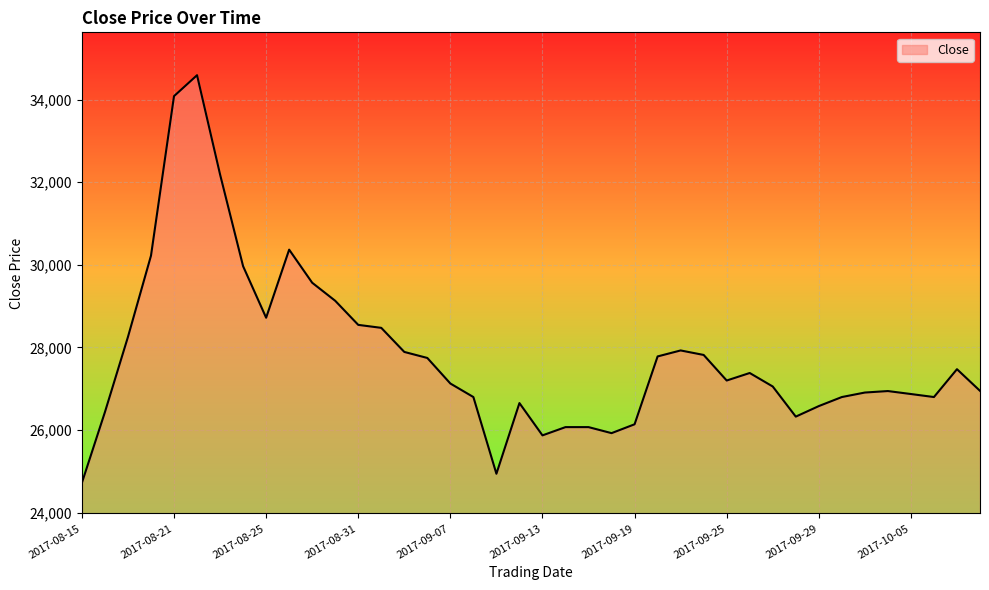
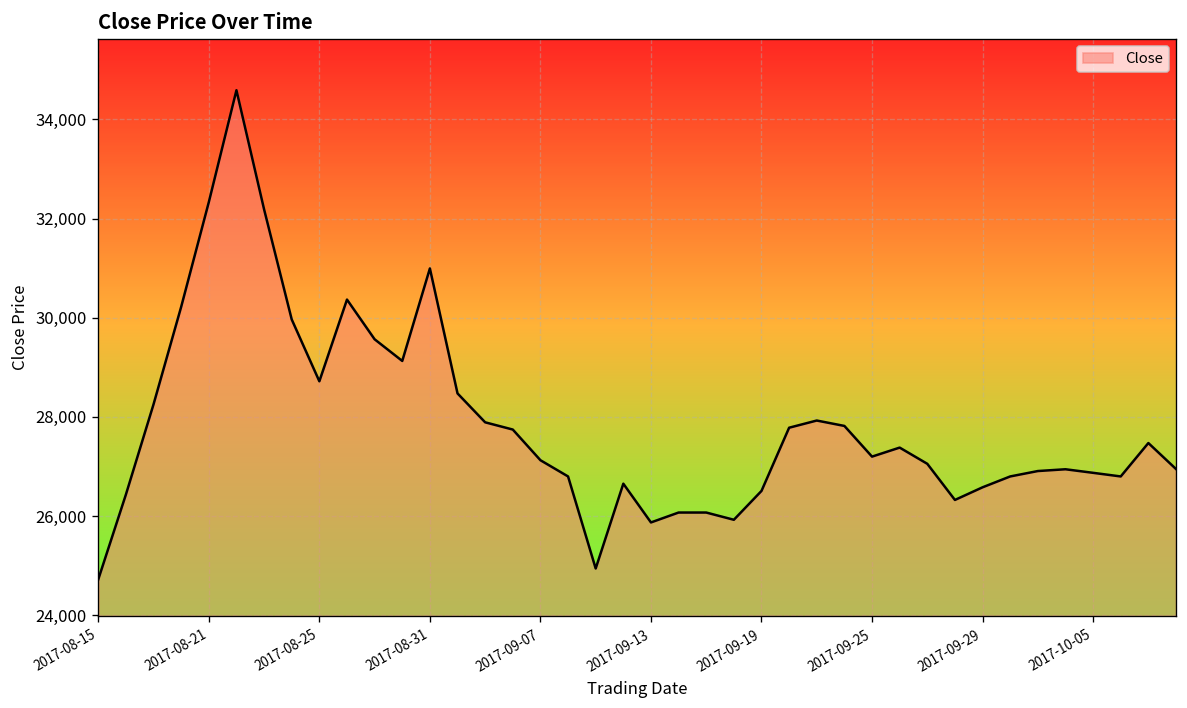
2017-08-21: 34,100 -> 32,300
2017-08-31: 28,500 -> 31,000
2017-09-19: 26,100 -> 26,500
